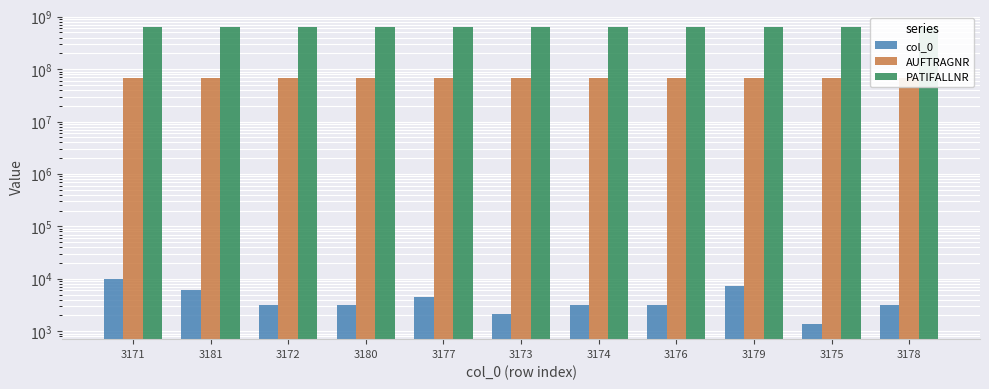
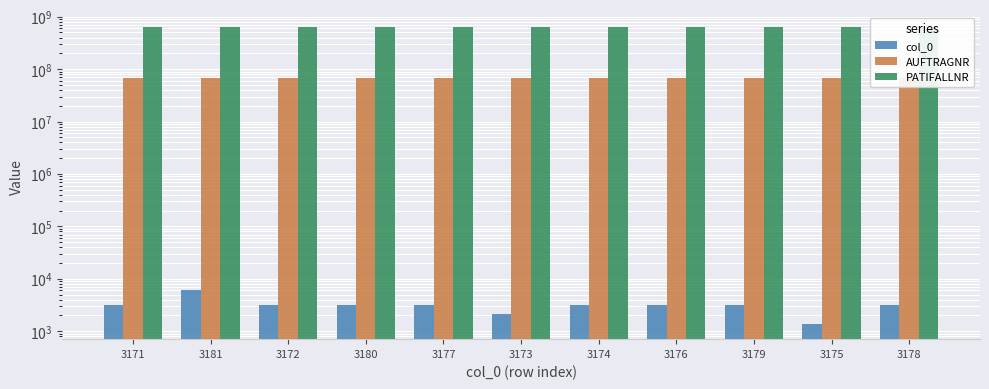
col_0, 3171: 10000 -> 3000
col_0, 3177: 5000 -> 3000
col_0, 3179: 7000 -> 3000
